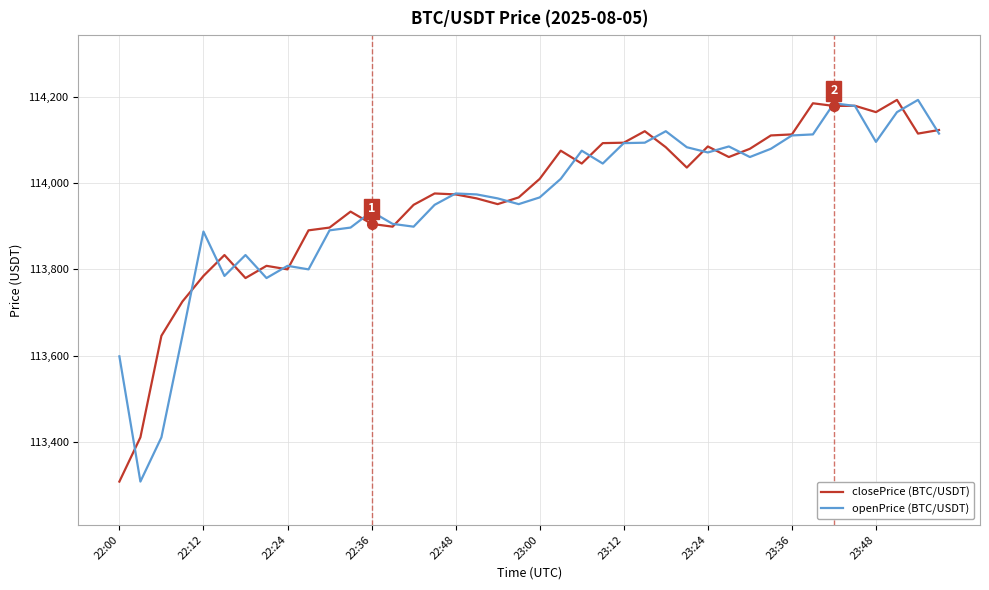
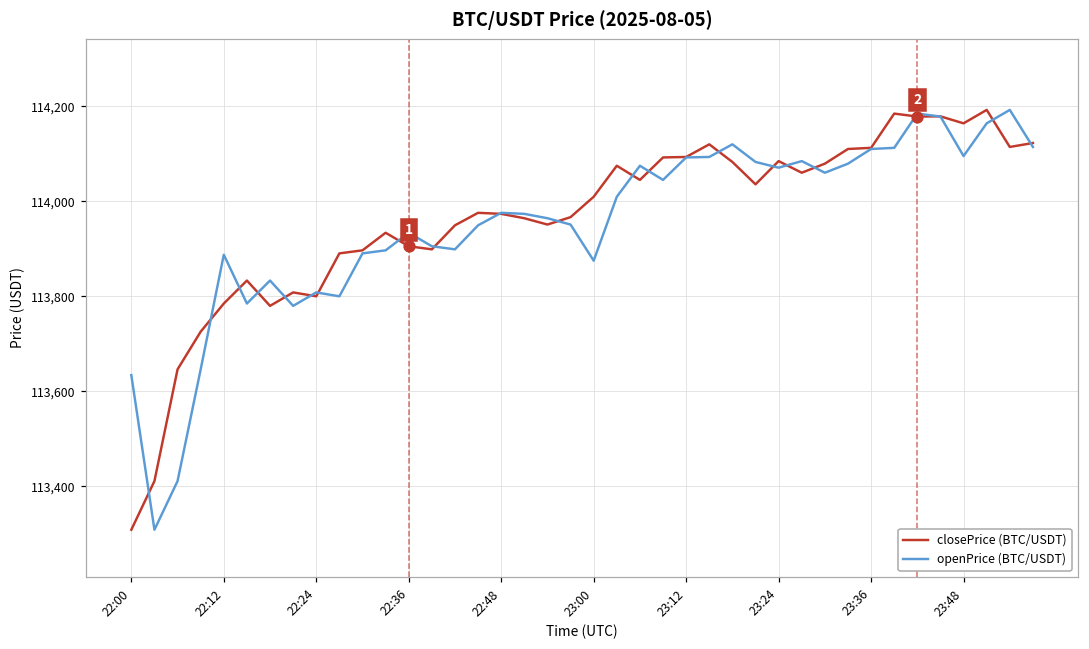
openPrice (BTC/USDT), 22:00: 113,600 -> 113,630
openPrice (BTC/USDT), 23:00: 113,970 -> 113,880
